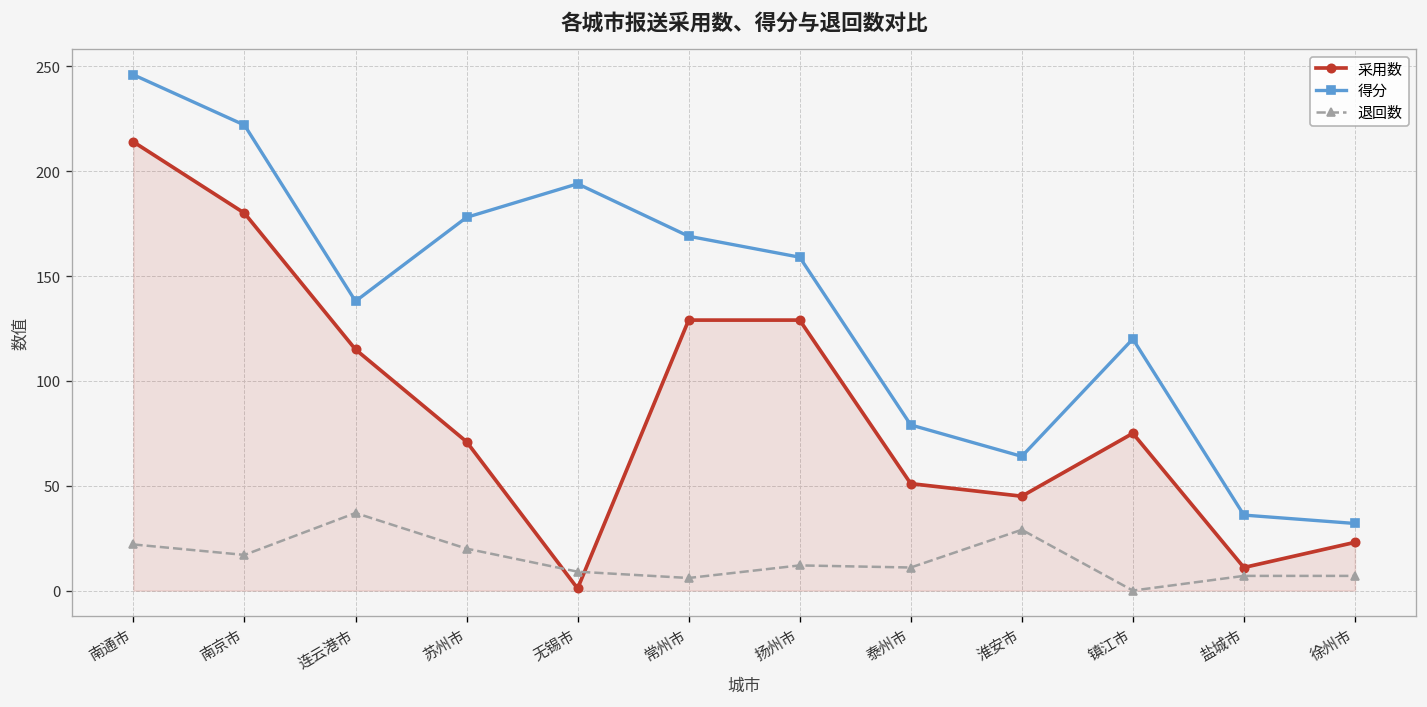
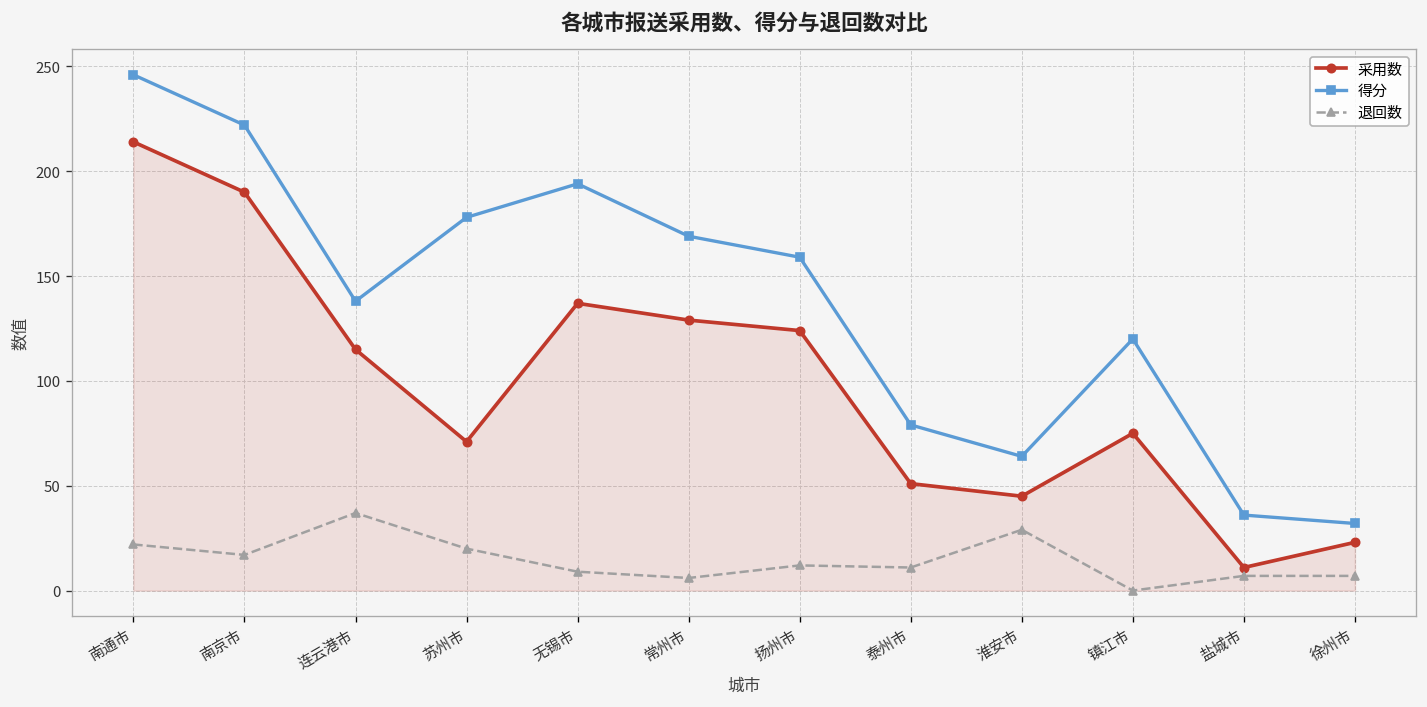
采用数, 南京市: 180 -> 190
采用数, 无锡市: 1 -> 137
采用数, 扬州市: 129 -> 124
